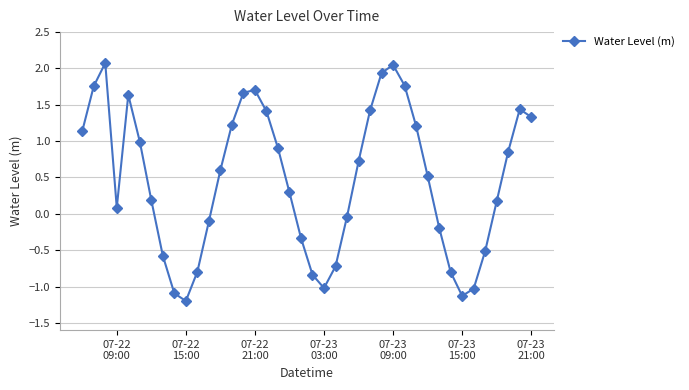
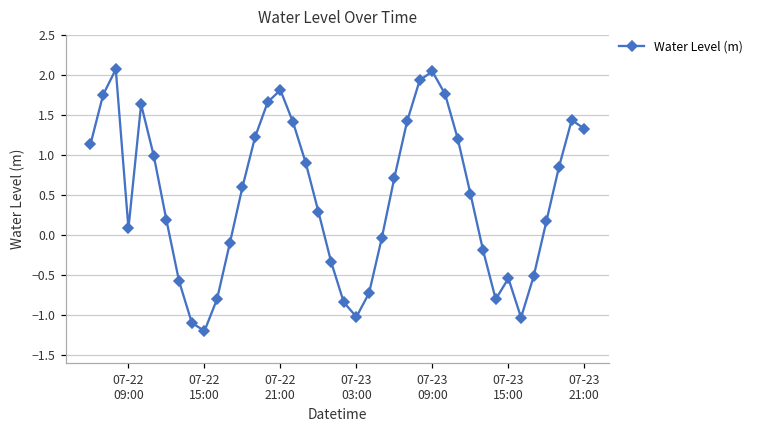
07-22 21:00: 1.7 -> 1.8
07-23 15:00: -1.1 -> -0.5
